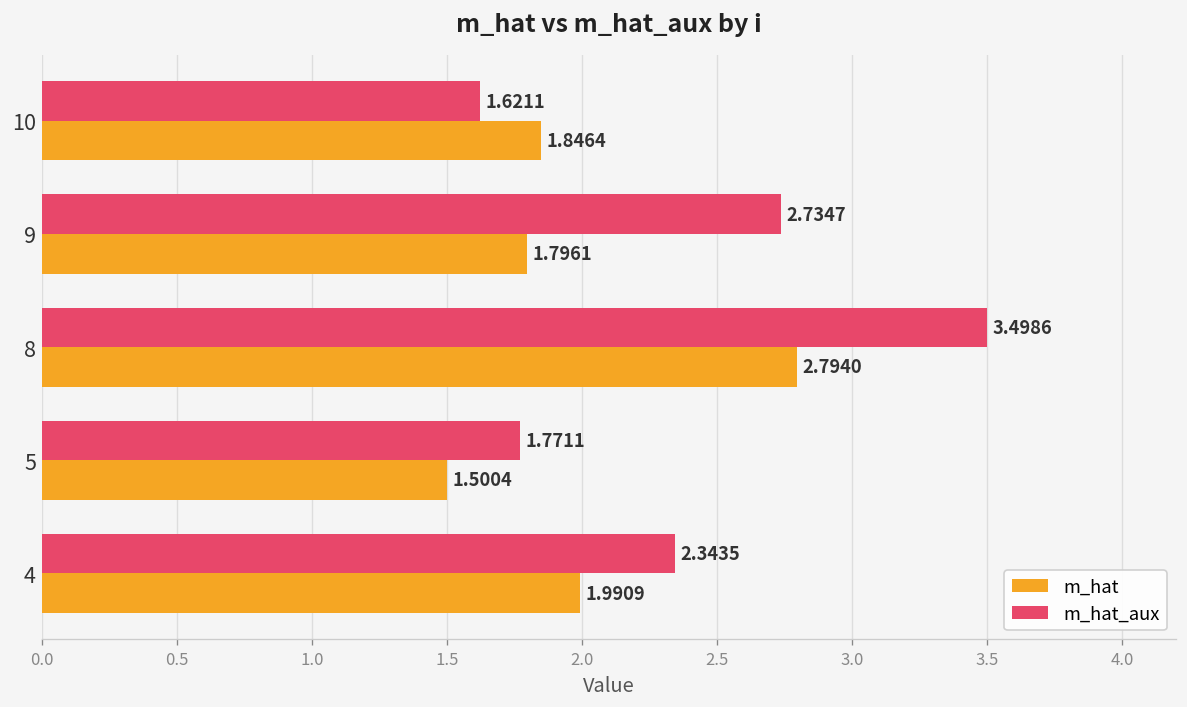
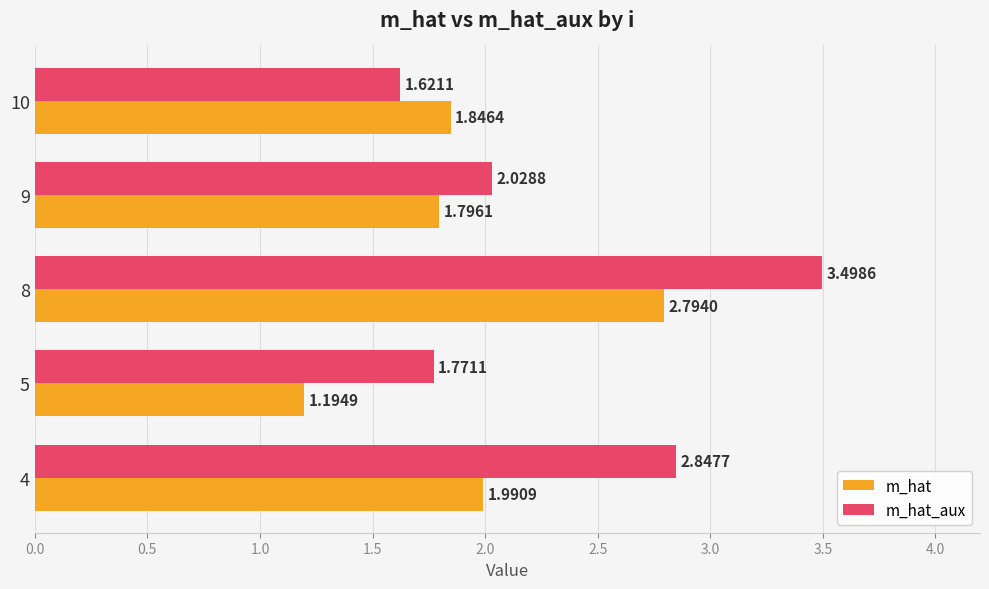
m_hat_aux, 9: 2.7347 -> 2.0288
m_hat, 5: 1.5004 -> 1.1949
m_hat_aux, 4: 2.3435 -> 2.8477
